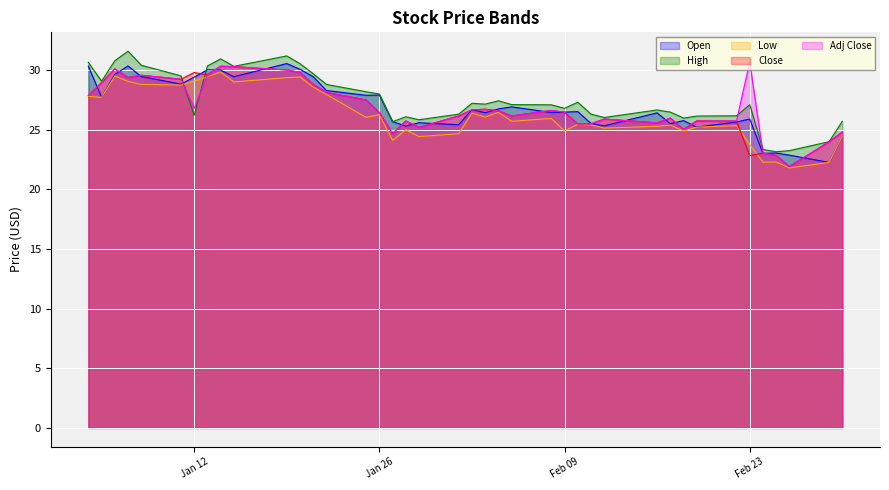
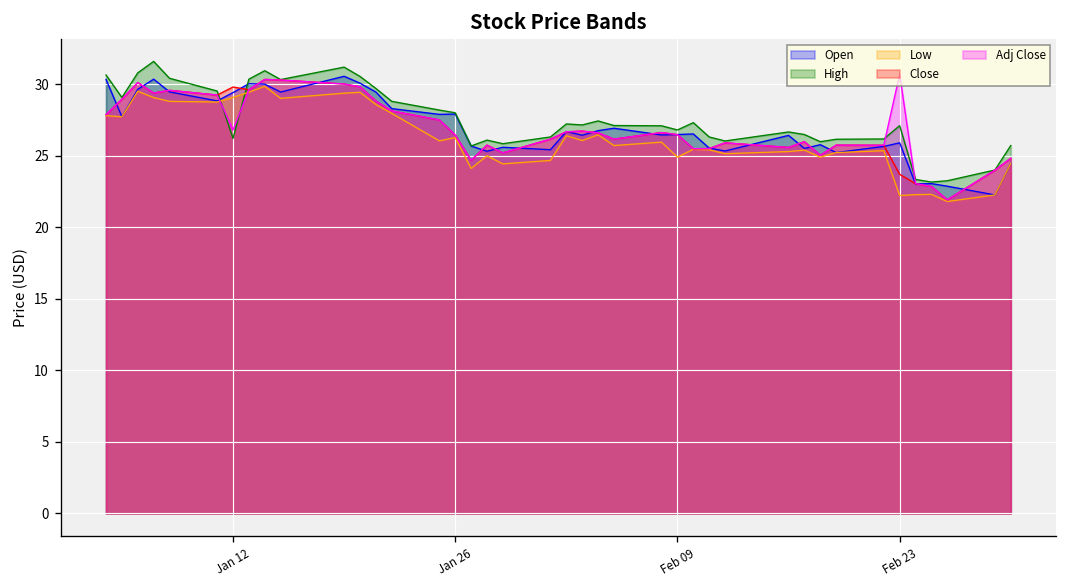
Low, Feb 23: 23.8 -> 22.2
Close, Feb 23: 22.8 -> 23.7
